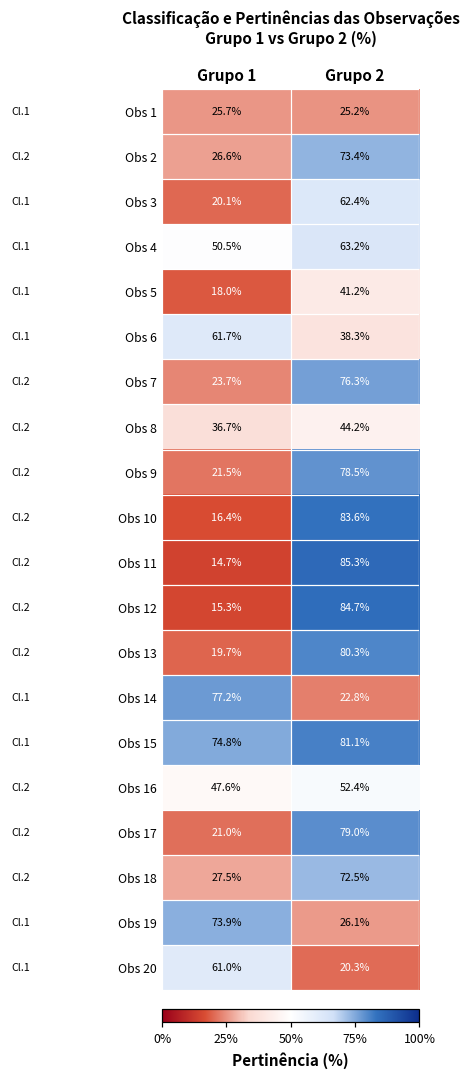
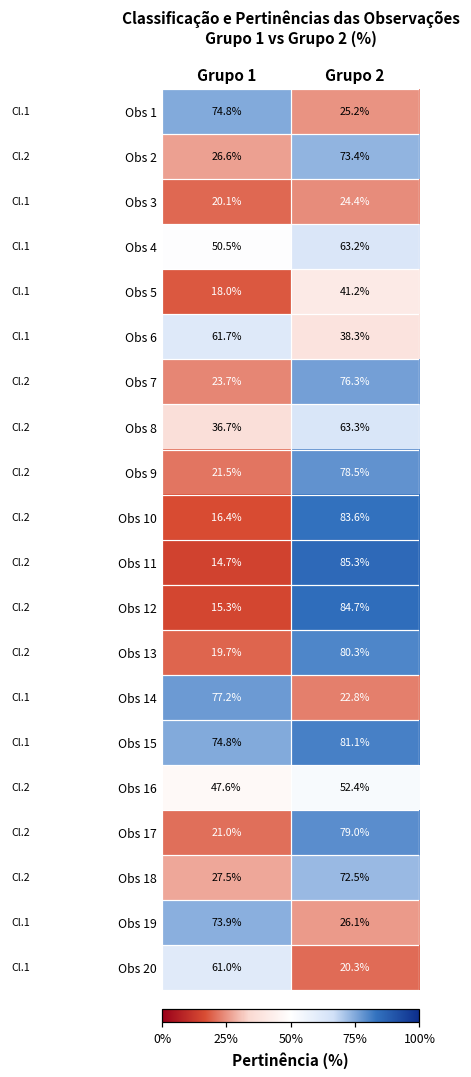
Obs 1, Grupo 1: 25.7% -> 74.8%
Obs 3, Grupo 2: 62.4% -> 24.4%
Obs 8, Grupo 2: 44.2% -> 63.3%
